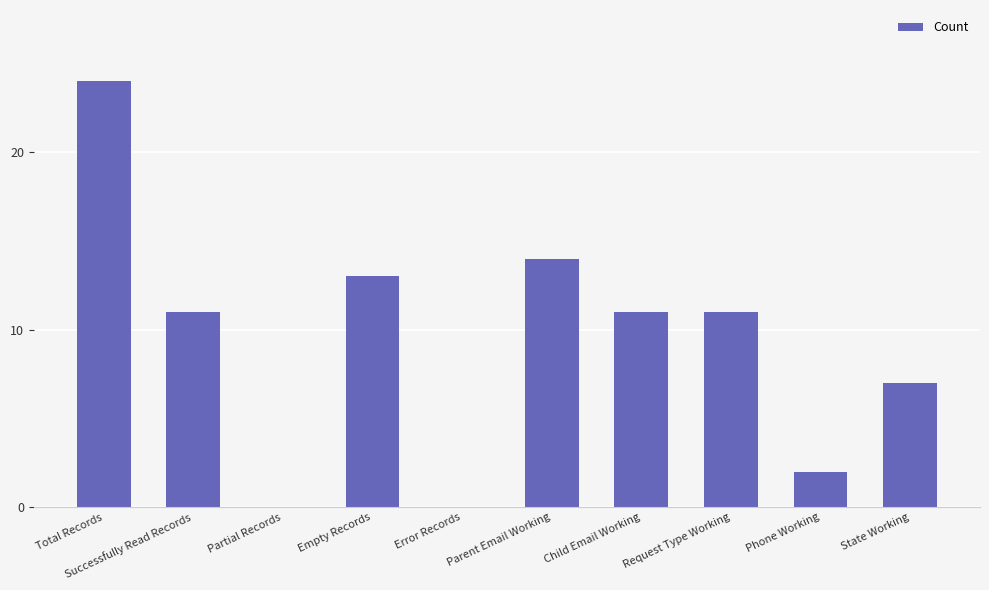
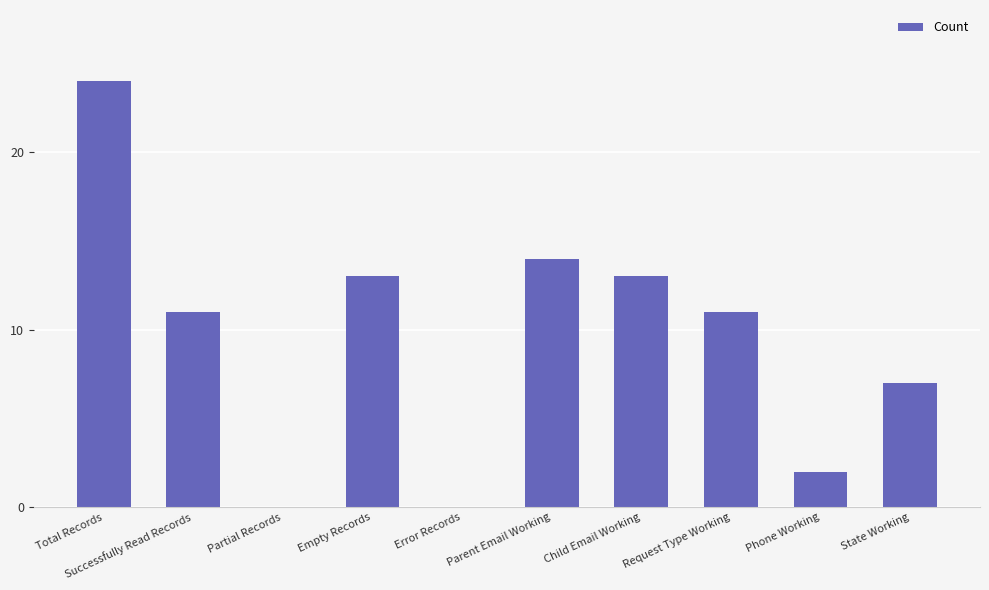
Child Email Working: 11 -> 13
